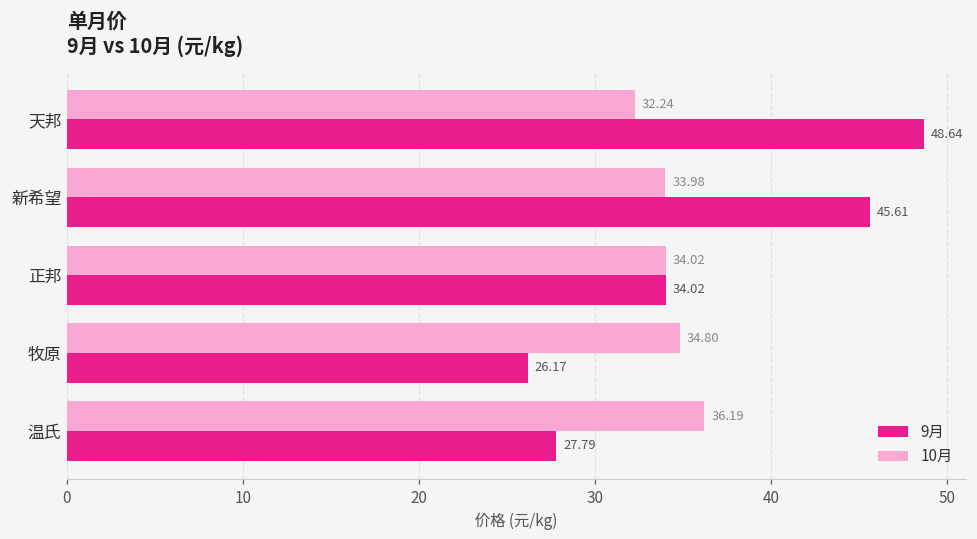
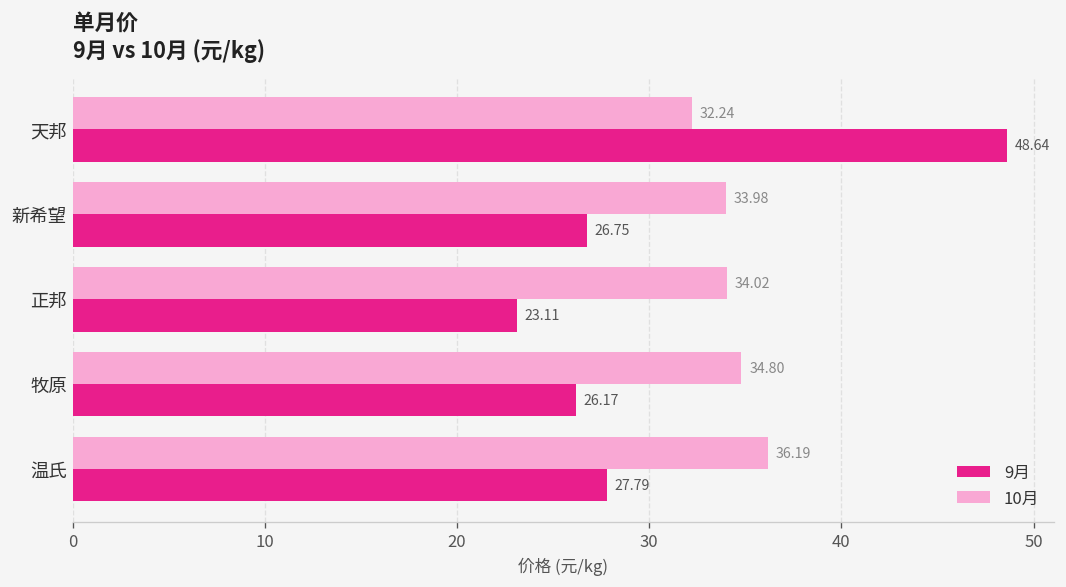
9月, 新希望: 45.61 -> 26.75
9月, 正邦: 34.02 -> 23.11
